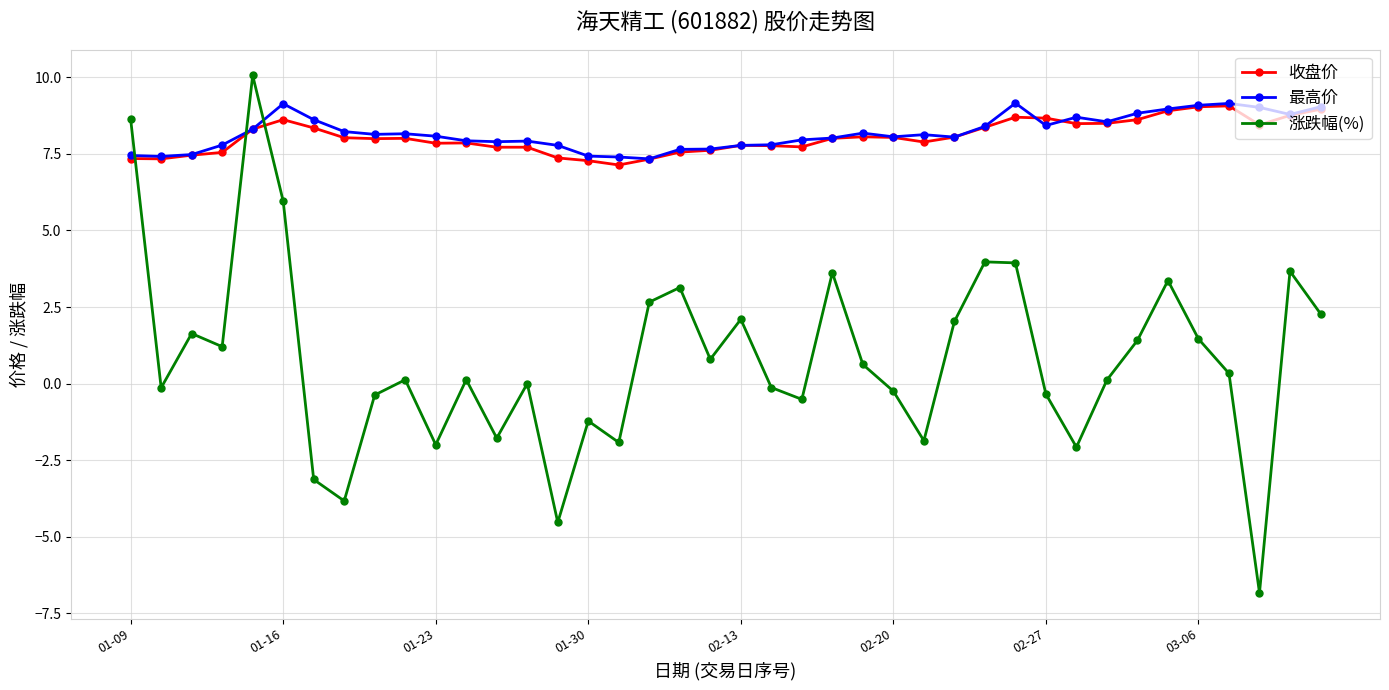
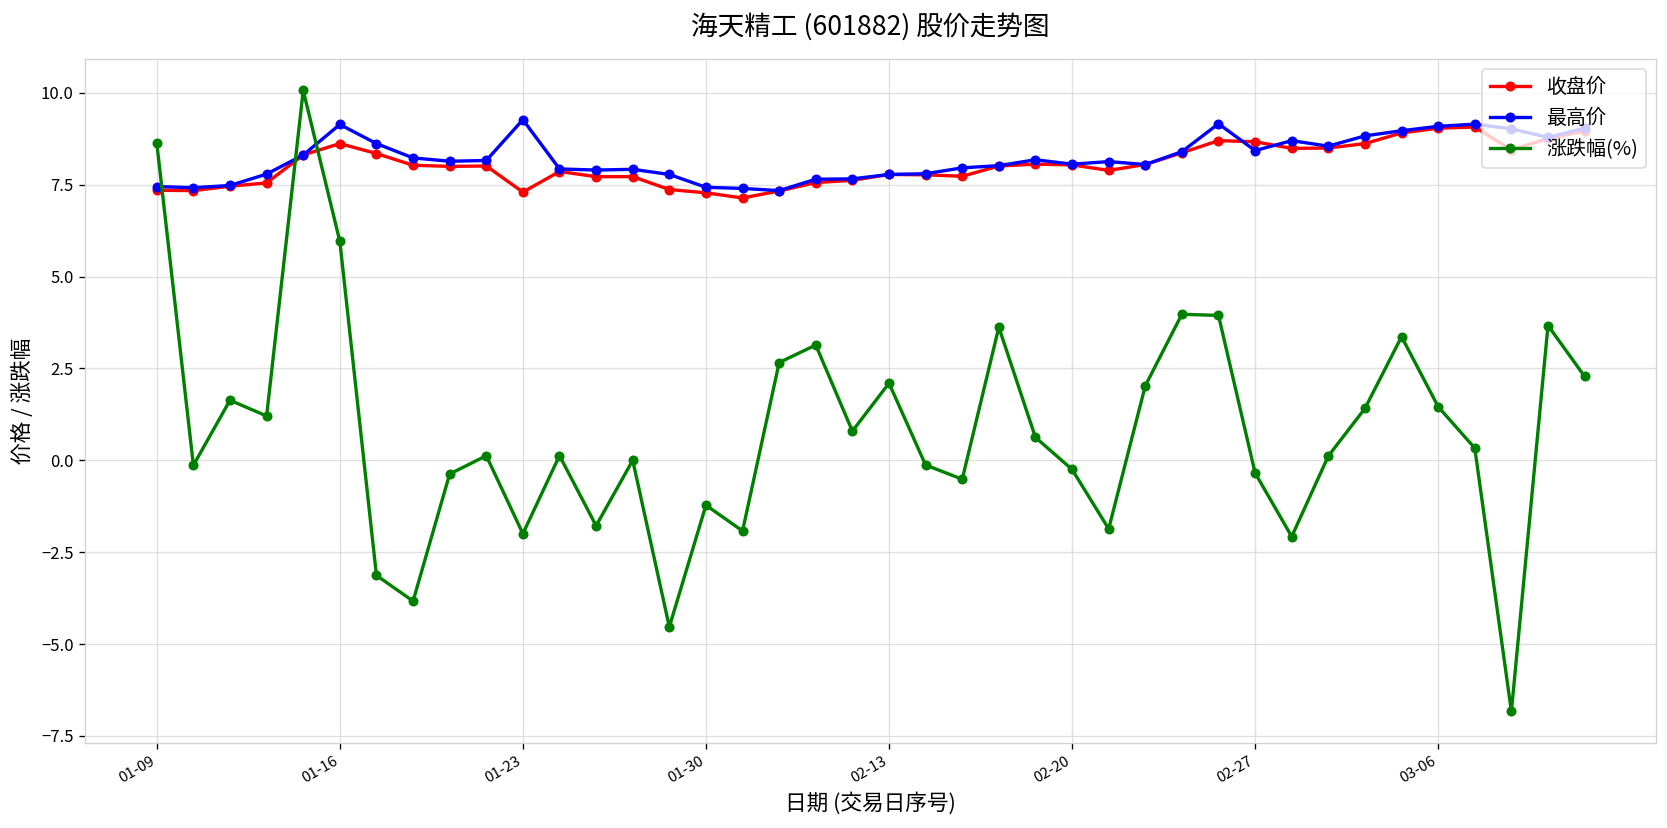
收盘价, 01-23: 7.9 -> 7.3
最高价, 01-23: 8.1 -> 9.3
